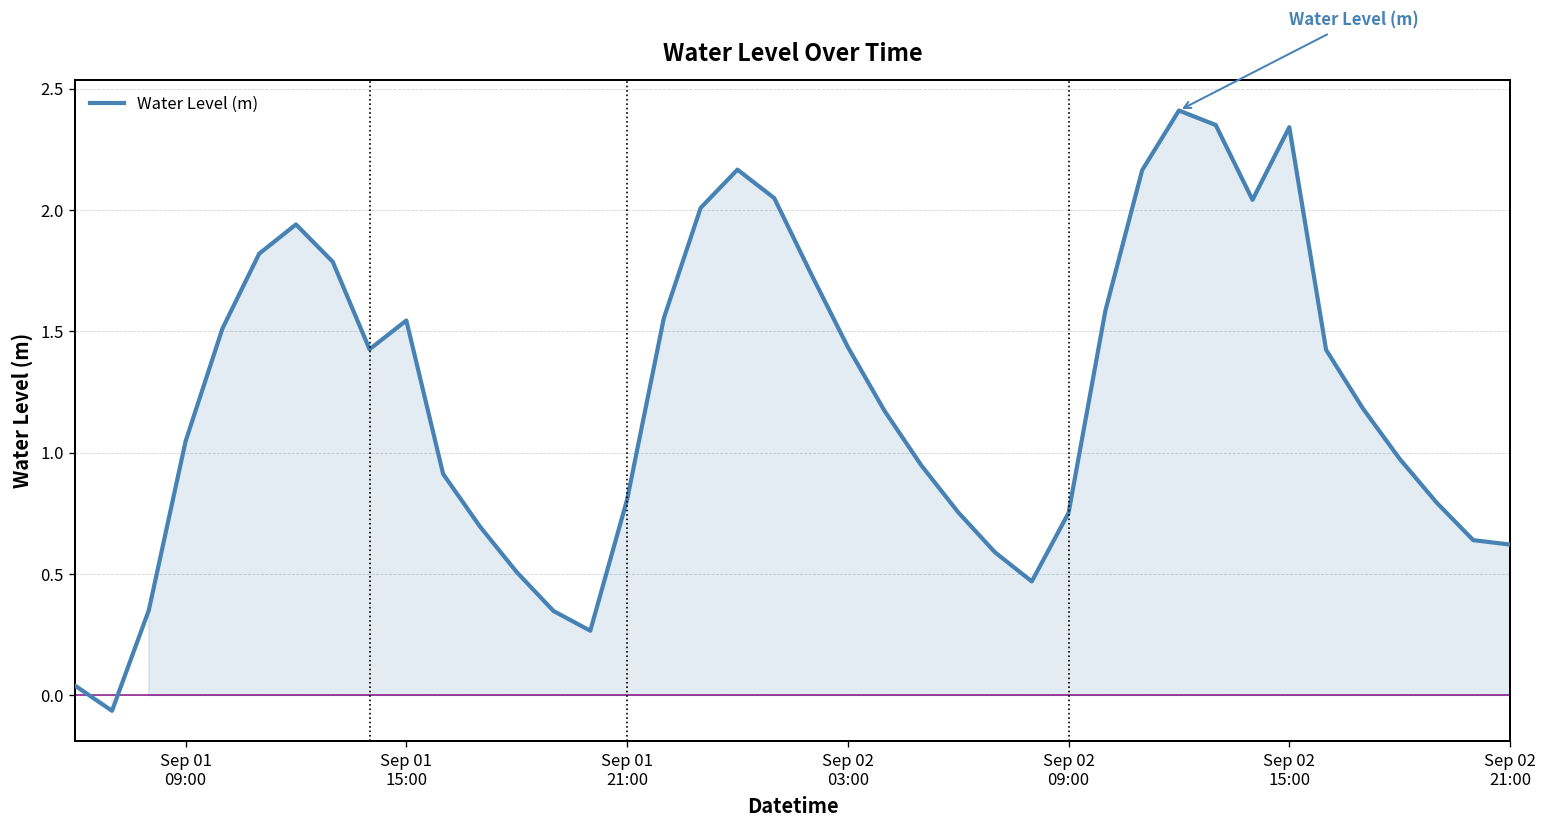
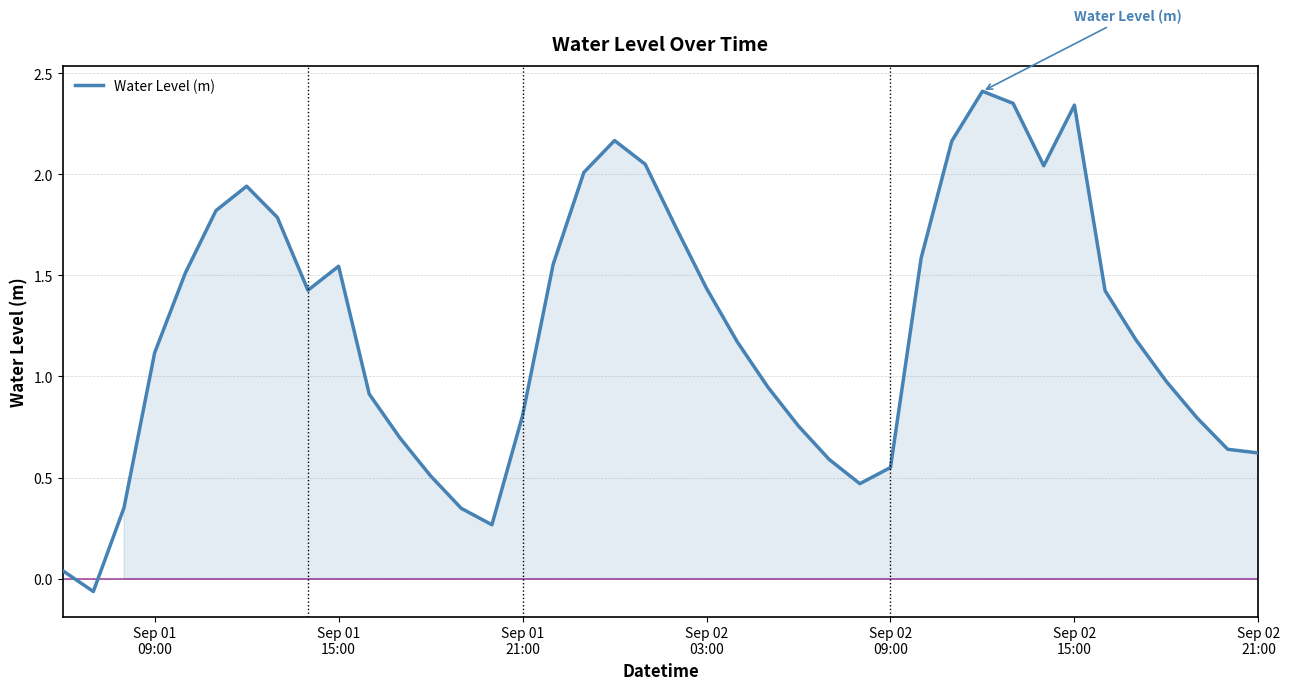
Sep 01 09:00: 1.05 -> 1.12
Sep 02 09:00: 0.75 -> 0.55
